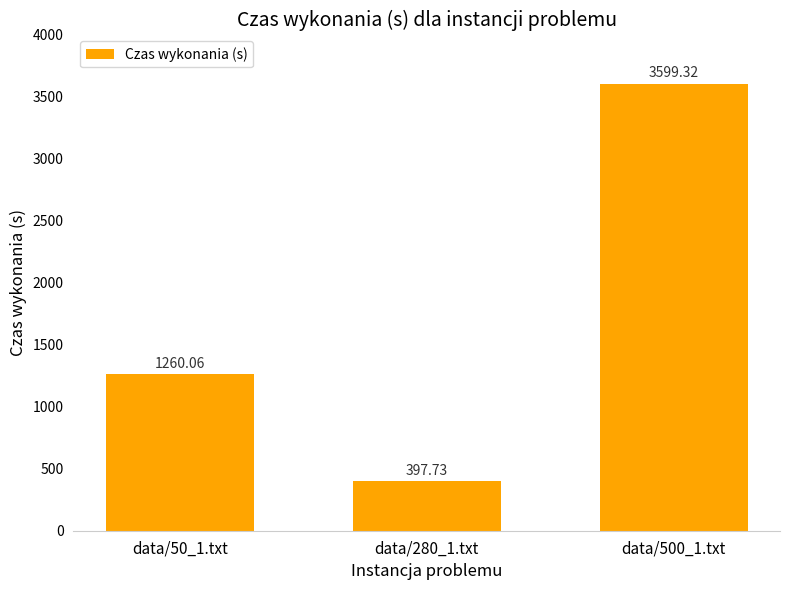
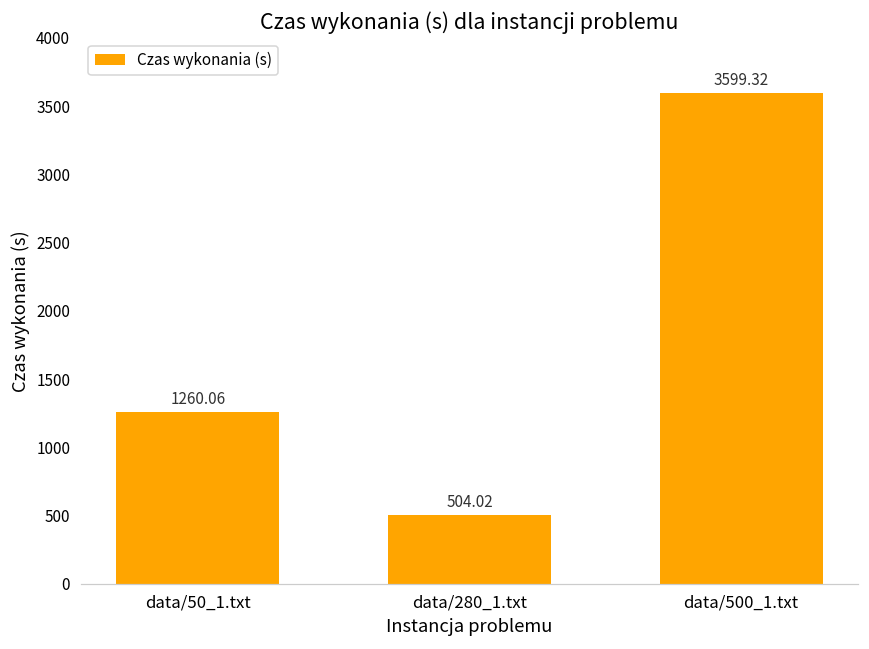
data/280_1.txt: 397.73 -> 504.02
